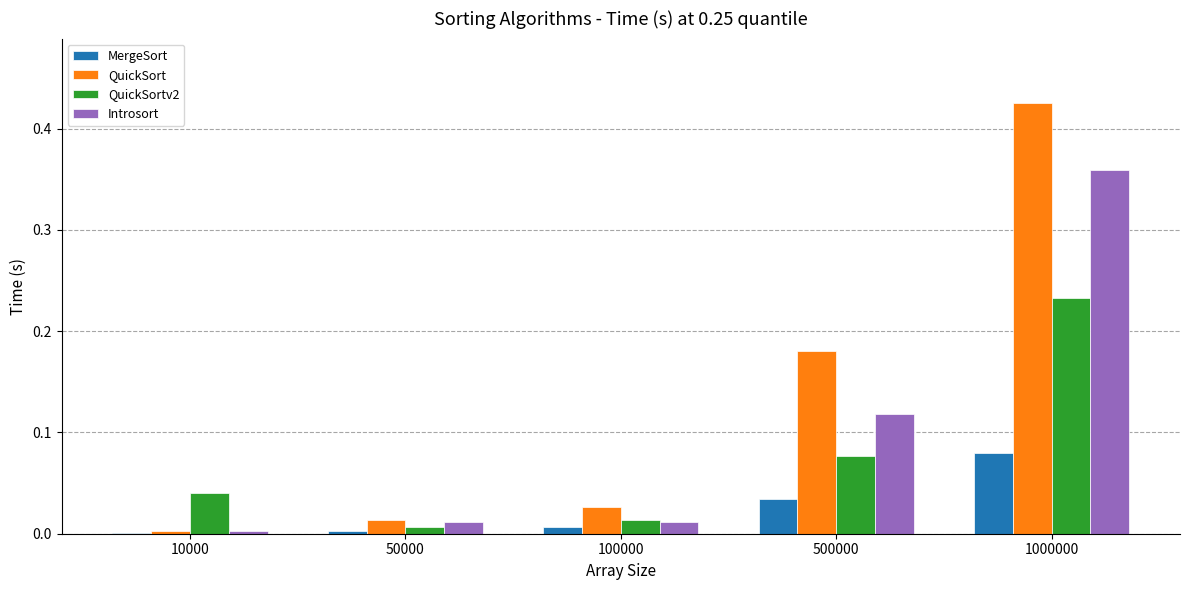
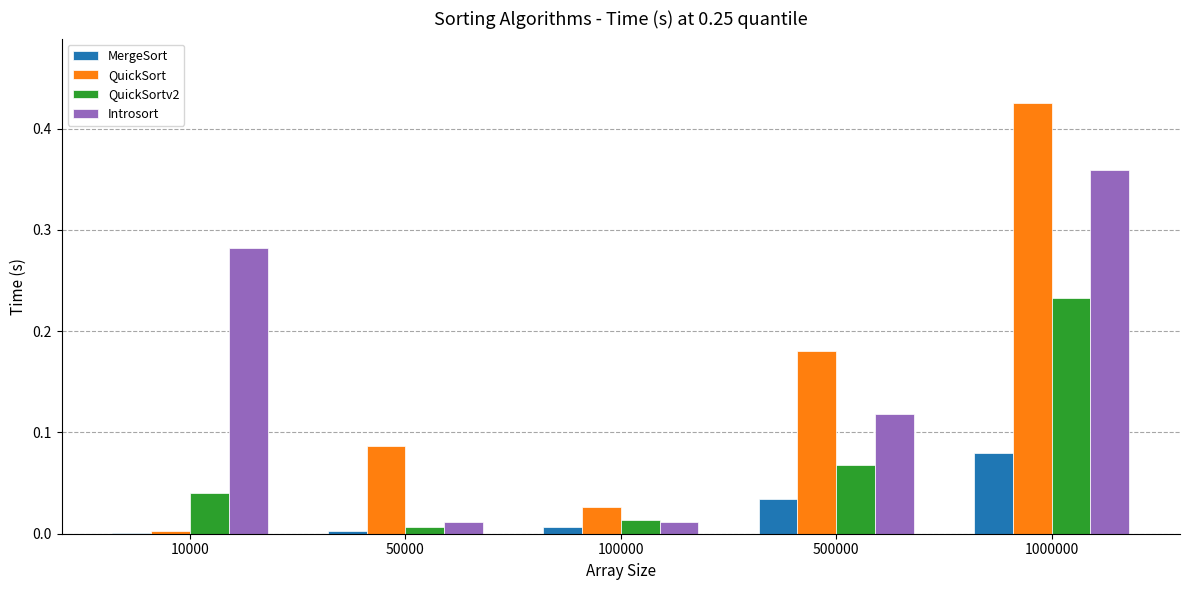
Introsort, 10000: 0.002 -> 0.282
QuickSort, 50000: 0.014 -> 0.087
QuickSortv2, 500000: 0.077 -> 0.067
